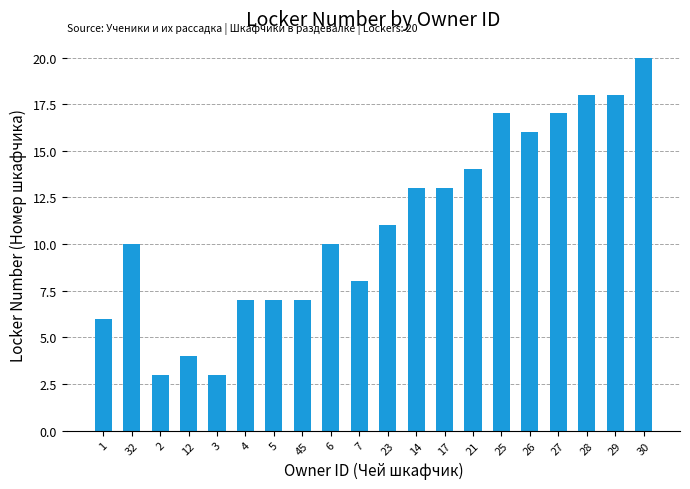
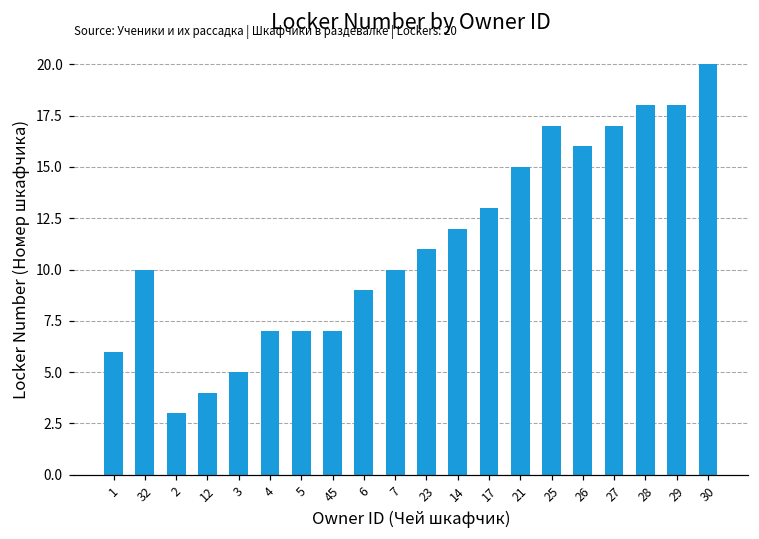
3: 3 -> 5
6: 10 -> 9
7: 8 -> 10
14: 13 -> 12
21: 14 -> 15
